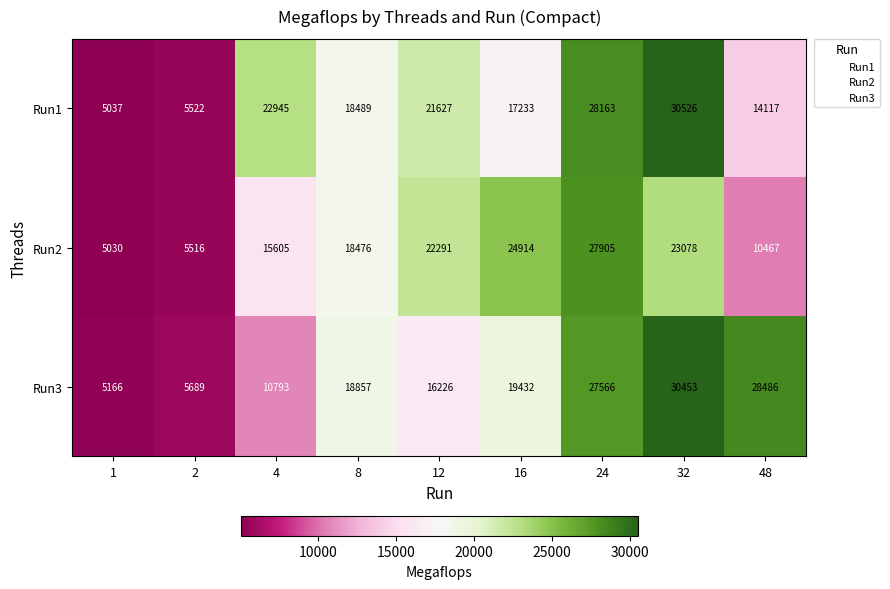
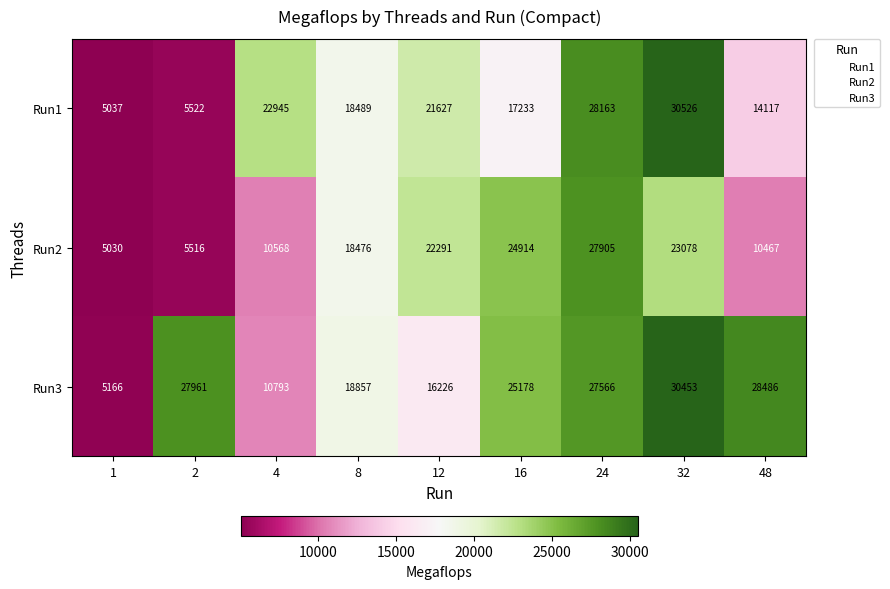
Run2, 4: 15605 -> 10568
Run3, 2: 5689 -> 27961
Run3, 16: 19432 -> 25178
